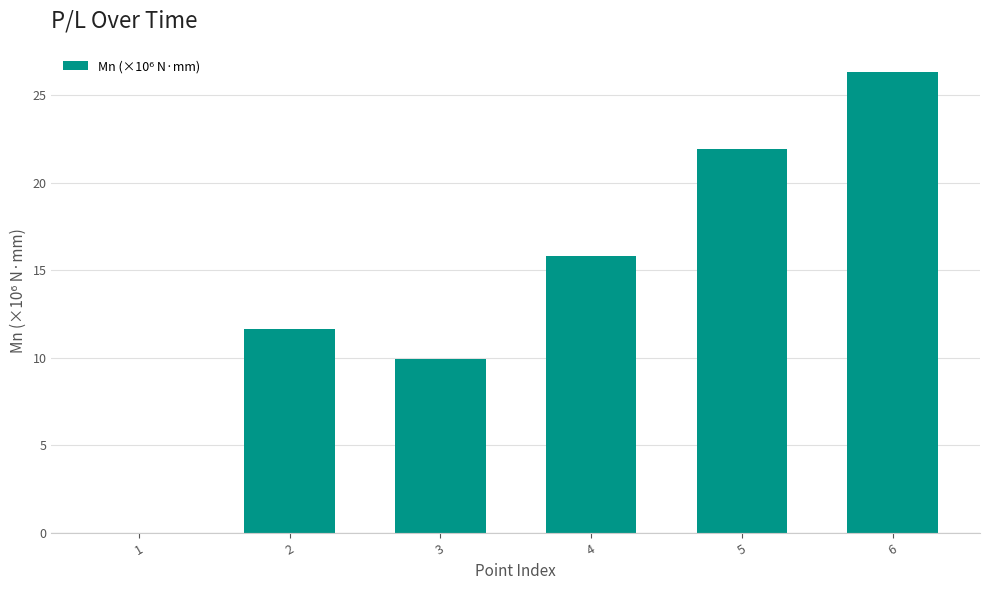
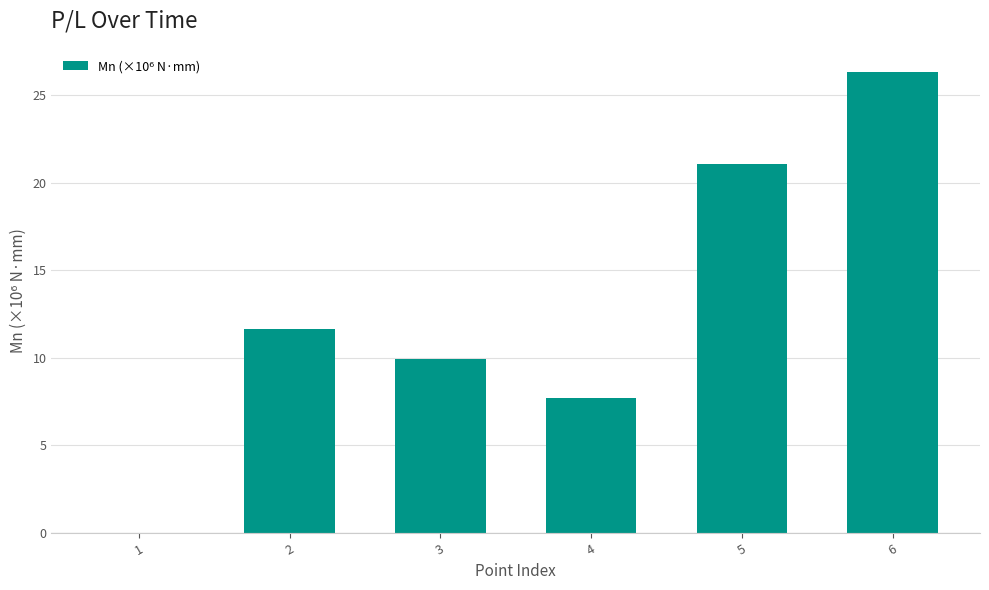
4: 15.8 -> 7.7
5: 22.0 -> 21.1
